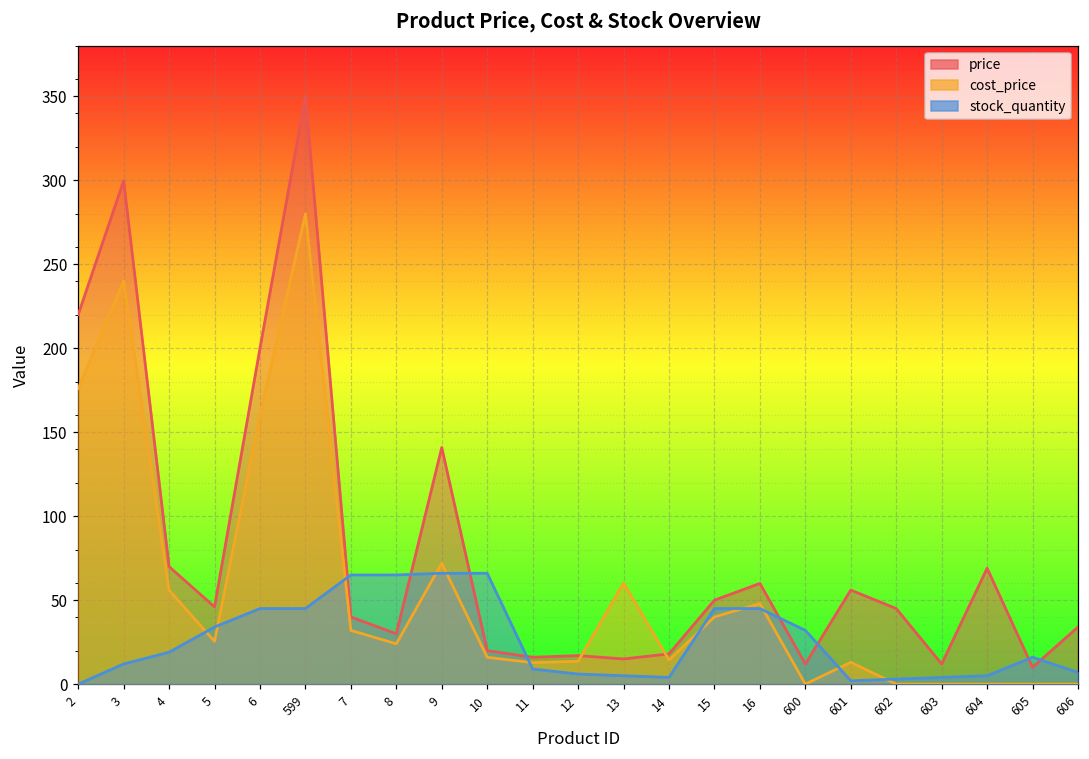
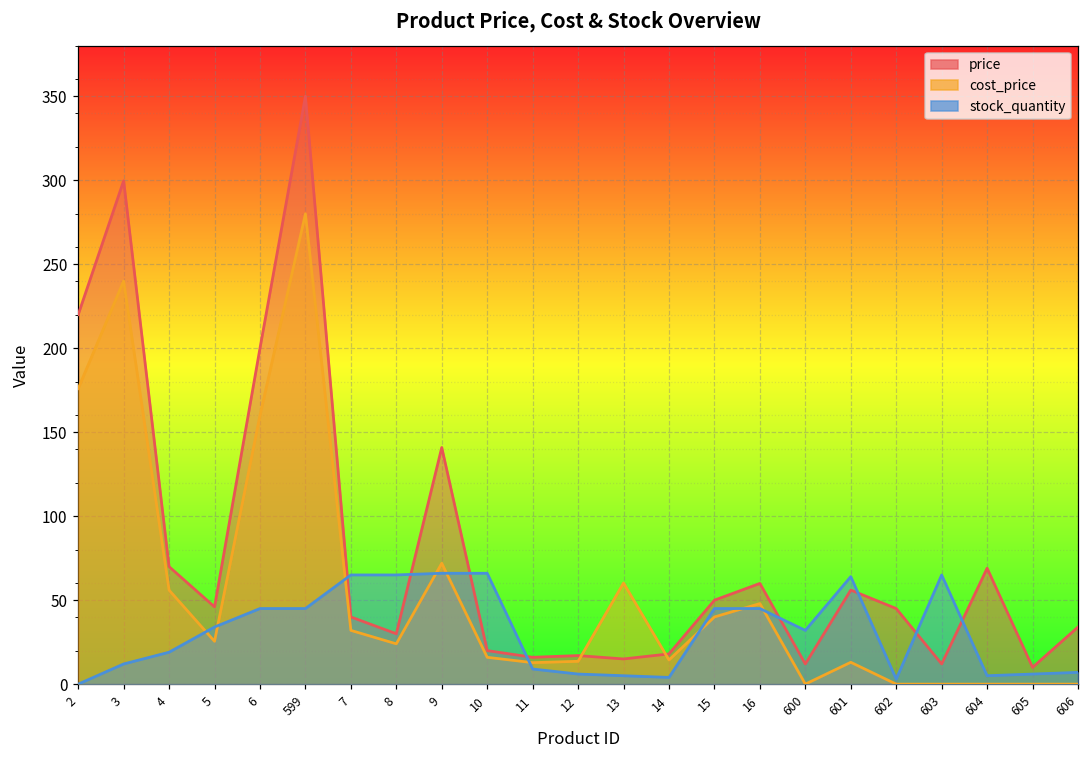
stock_quantity, 601: 2 -> 64
stock_quantity, 603: 4 -> 65
stock_quantity, 605: 16 -> 6
